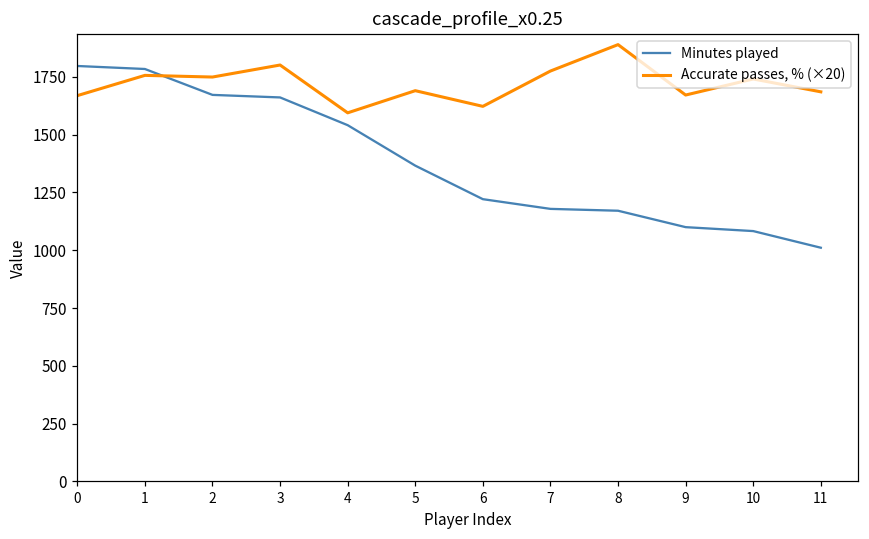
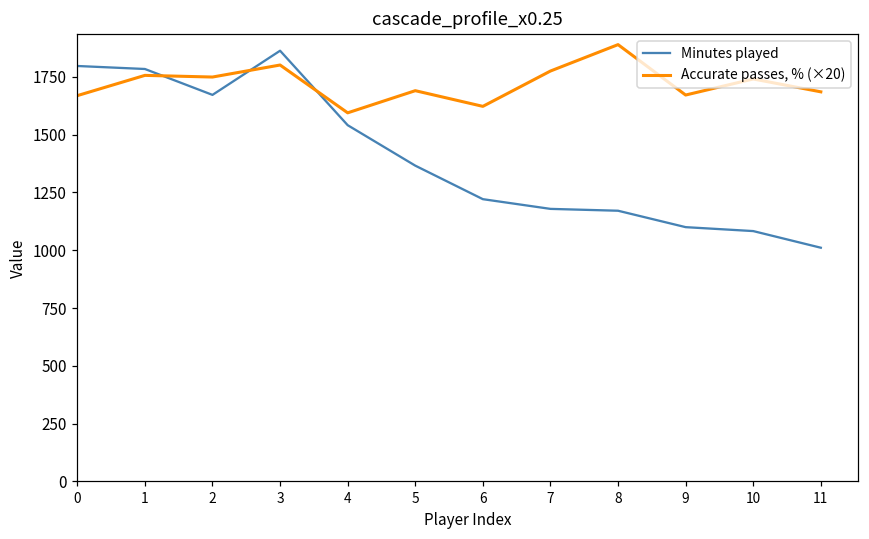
Minutes played, 3: 1660 -> 1860
